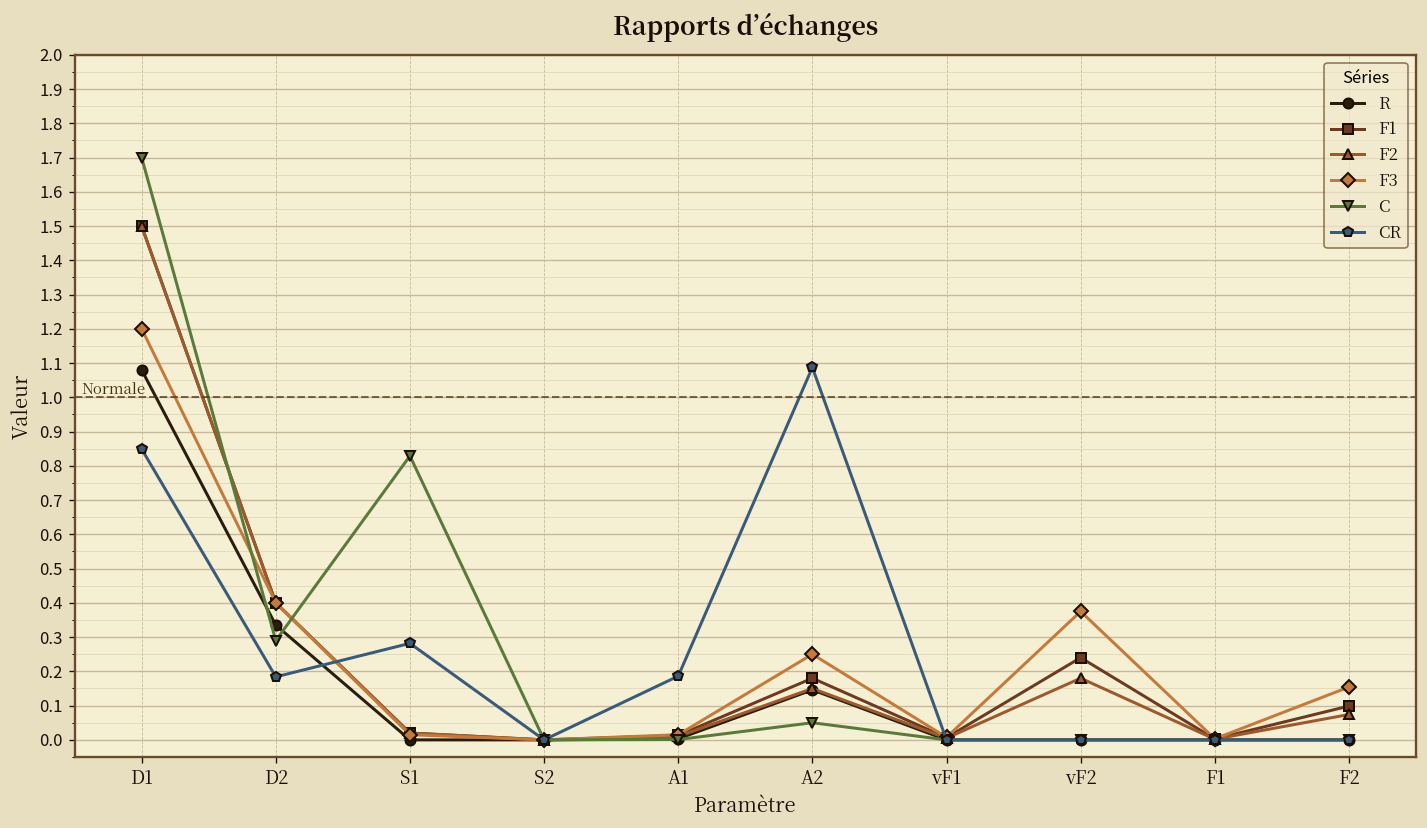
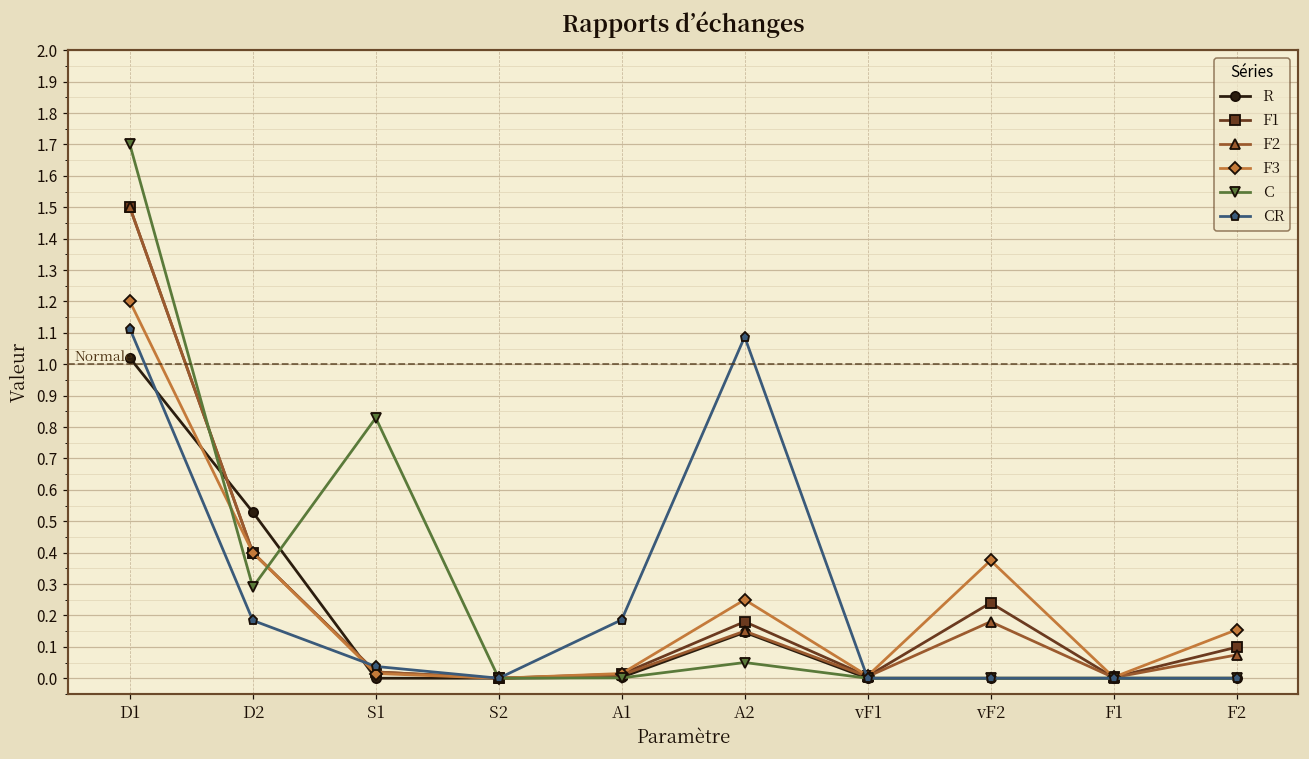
R, D1: 1.08 -> 1.02
CR, D1: 0.85 -> 1.11
R, D2: 0.34 -> 0.53
CR, S1: 0.28 -> 0.04
